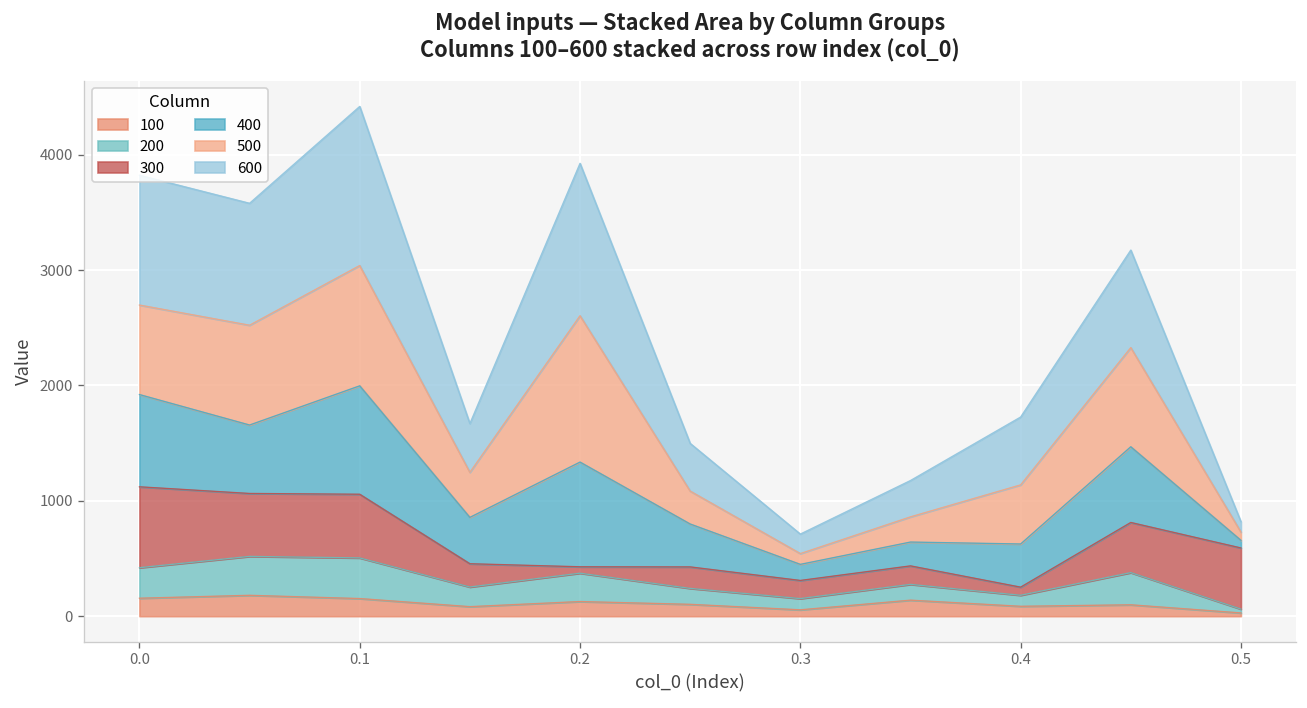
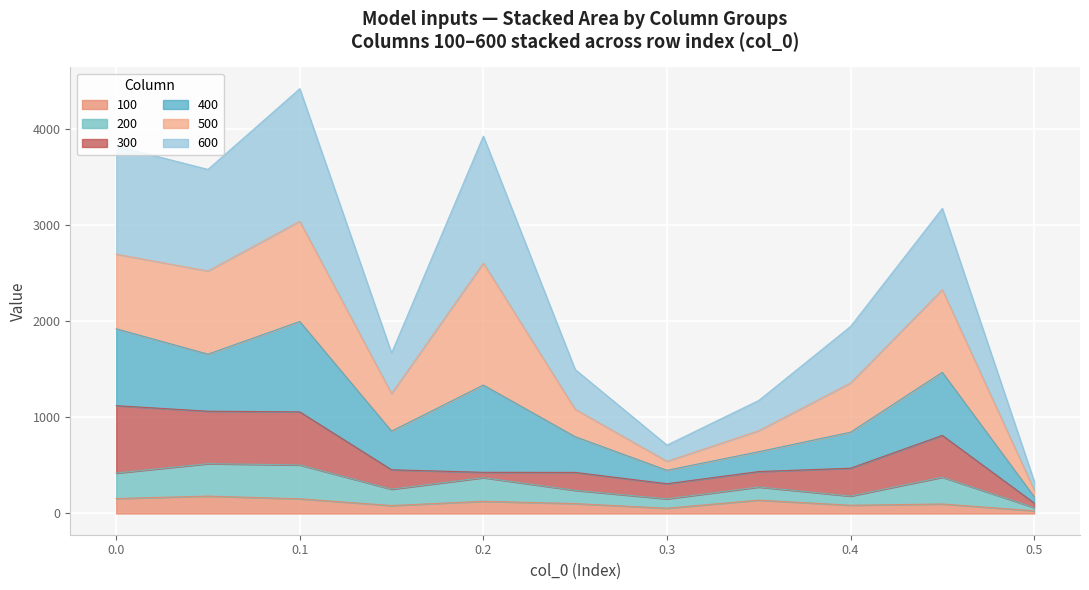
300, 0.4: 100 -> 300
300, 0.5: 500 -> 0
